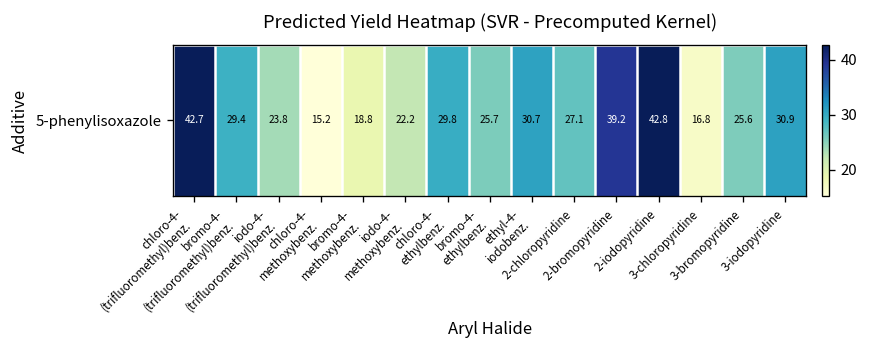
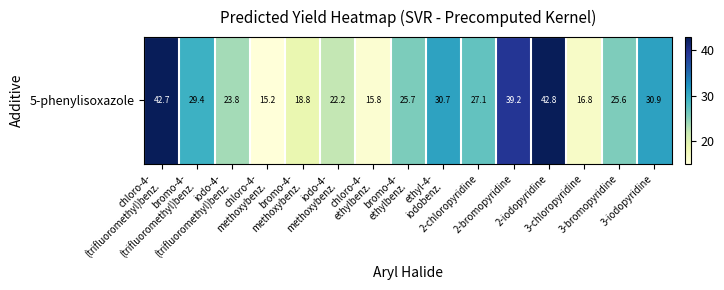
5-phenylisoxazole, chloro-4- ethylbenz.: 29.8 -> 15.8
